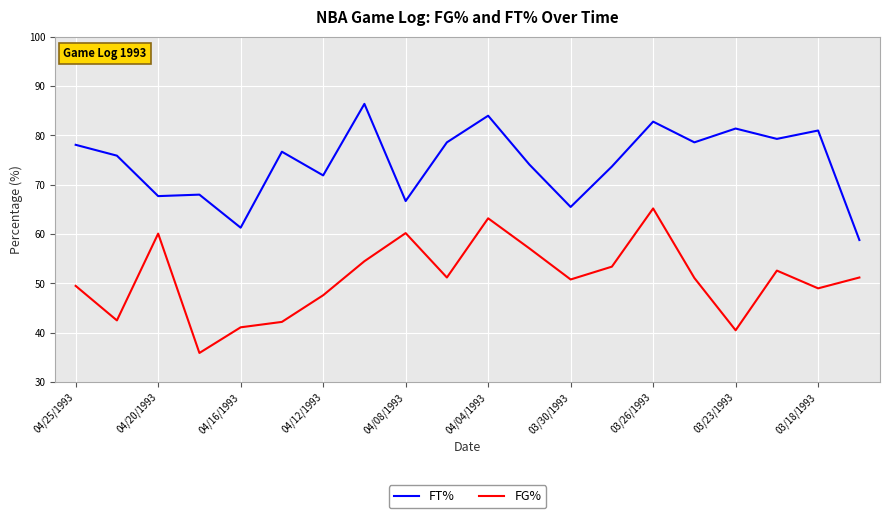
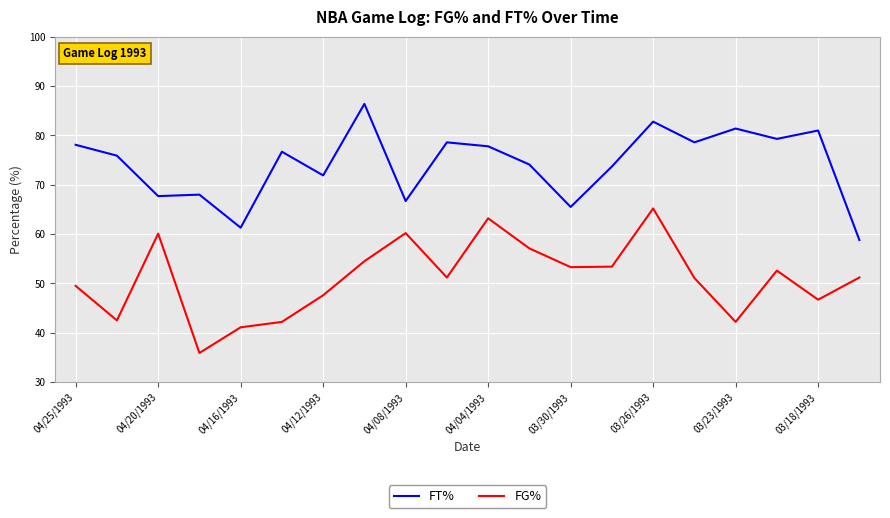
FT%, 04/04/1993: 84 -> 78
FG%, 03/30/1993: 51 -> 53
FG%, 03/23/1993: 41 -> 42
FG%, 03/18/1993: 49 -> 47
